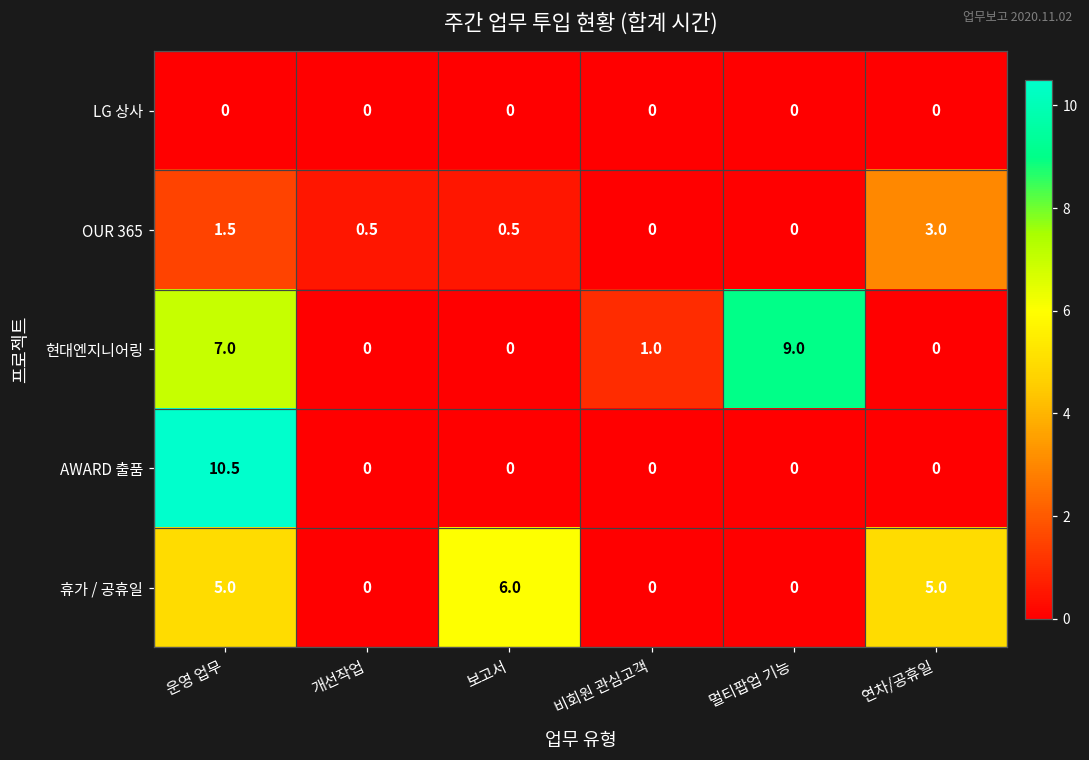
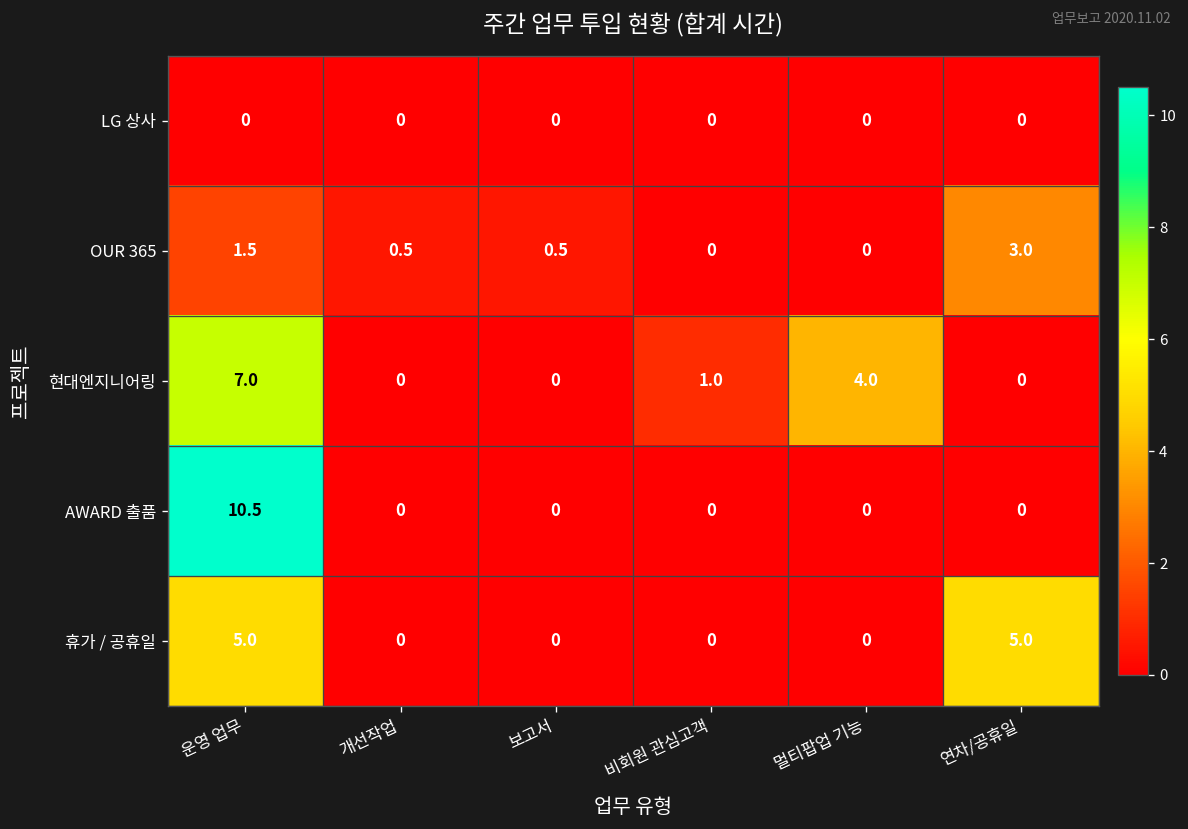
현대엔지니어링, 멀티팝업 기능: 9.0 -> 4.0
휴가 / 공휴일, 보고서: 6.0 -> 0
